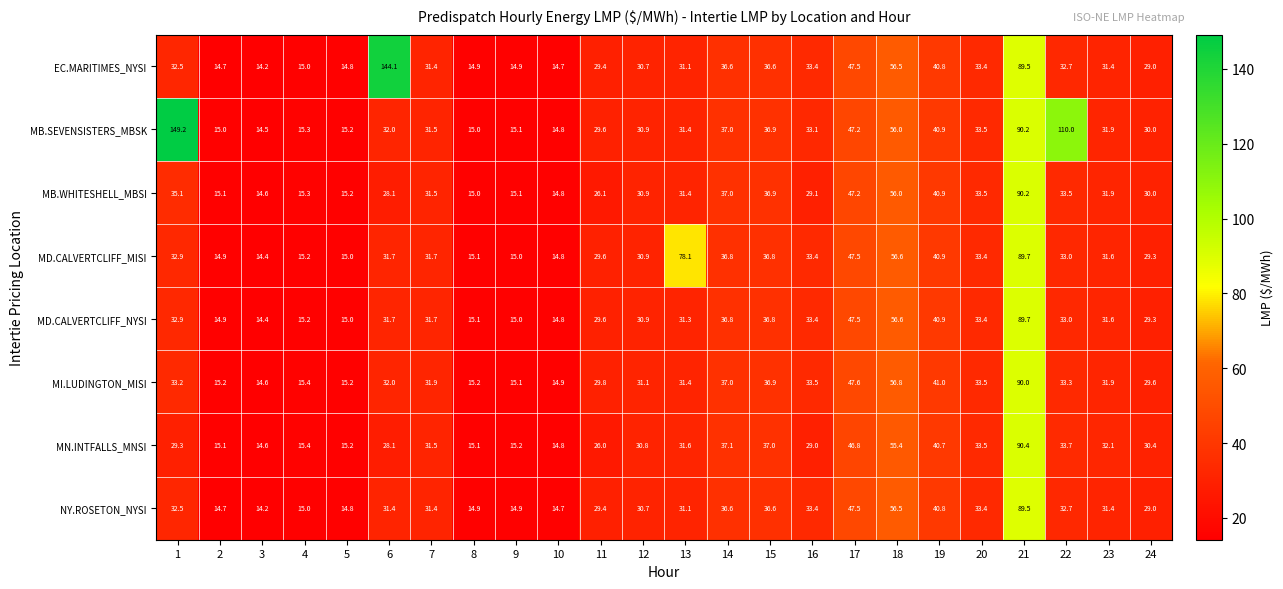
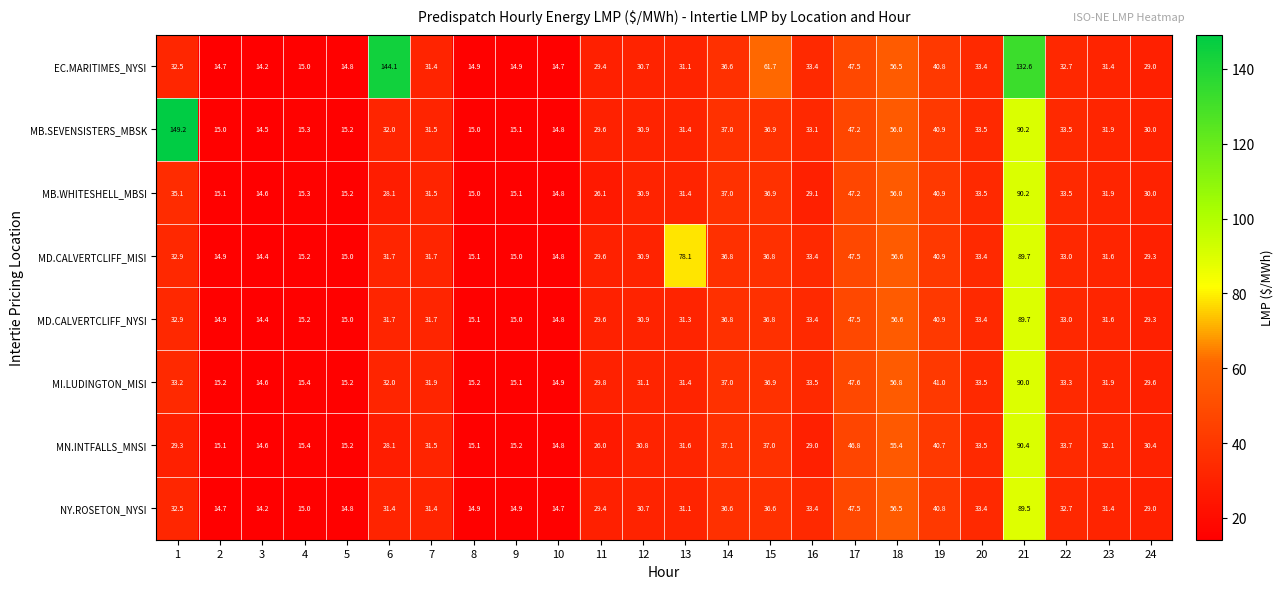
EC.MARITIMES_NYSI, 15: 36.6 -> 61.7
EC.MARITIMES_NYSI, 21: 89.5 -> 132.6
MB.SEVENSISTERS_MBSK, 22: 110.0 -> 33.5
